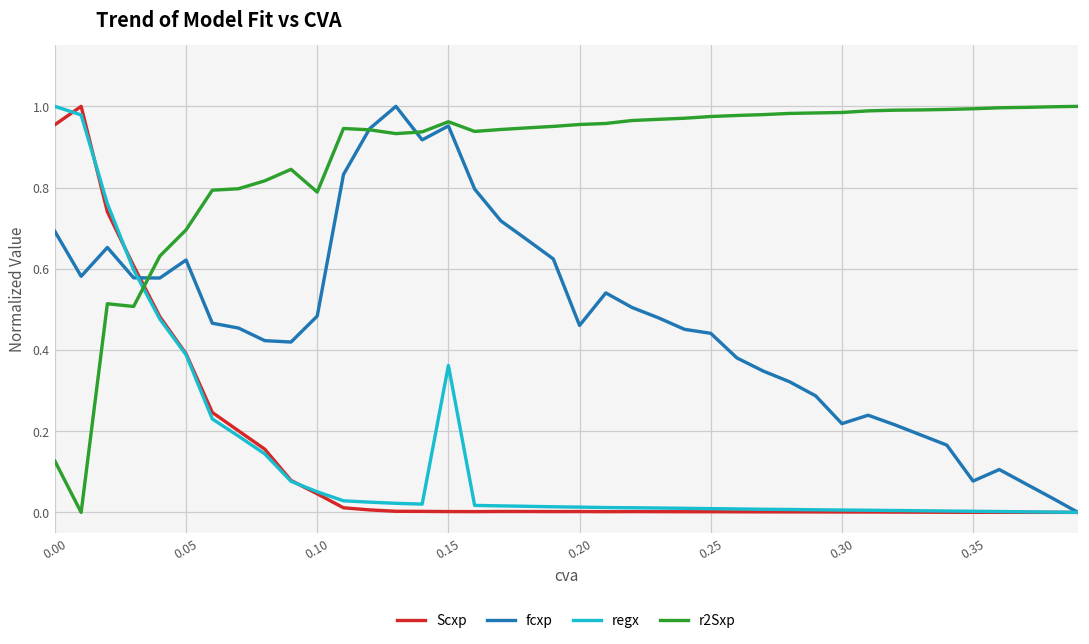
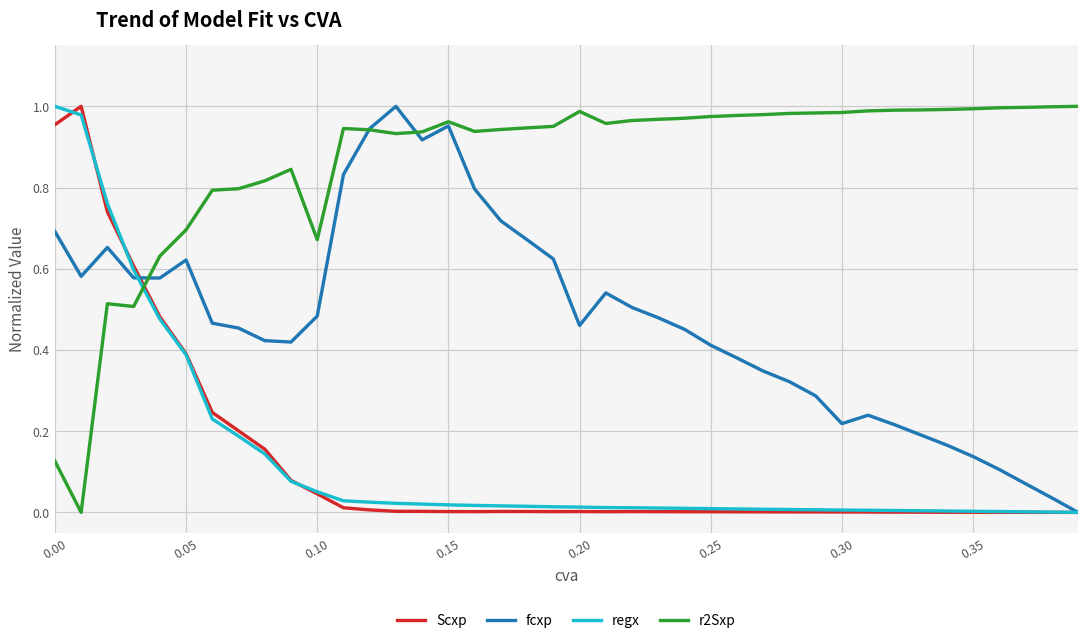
r2Sxp, 0.10: 0.79 -> 0.67
regx, 0.15: 0.36 -> 0.02
r2Sxp, 0.20: 0.96 -> 0.99
fcxp, 0.25: 0.44 -> 0.41
fcxp, 0.35: 0.08 -> 0.14
